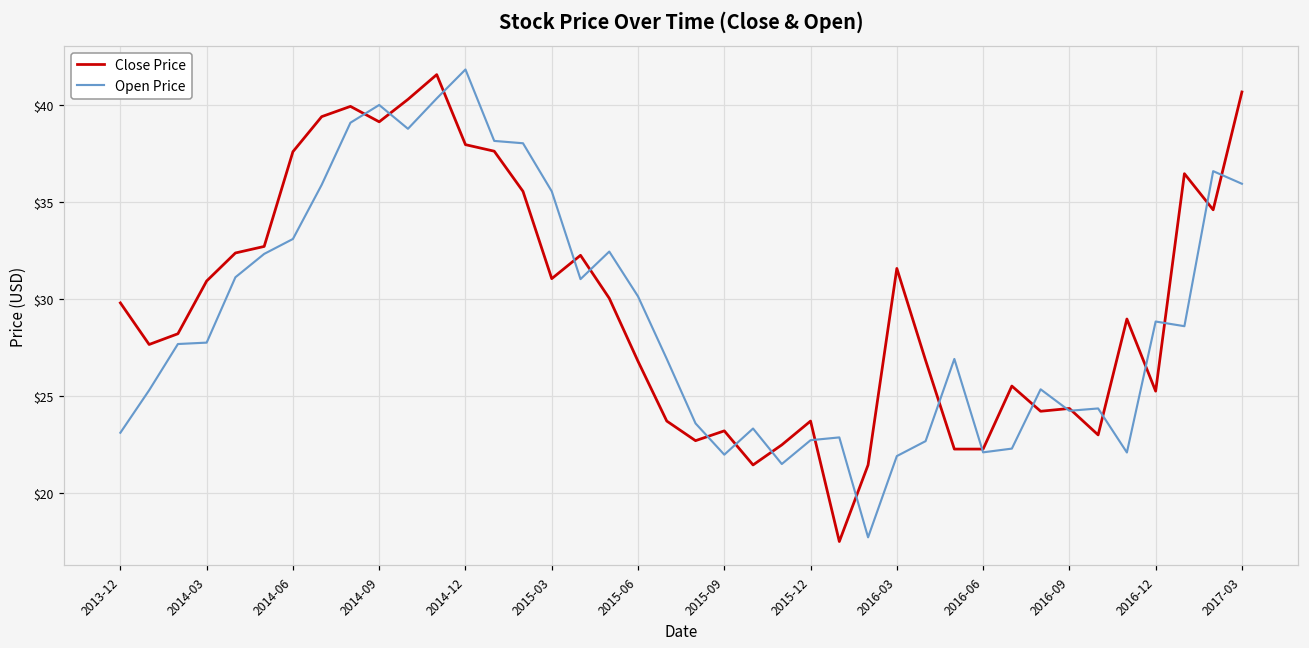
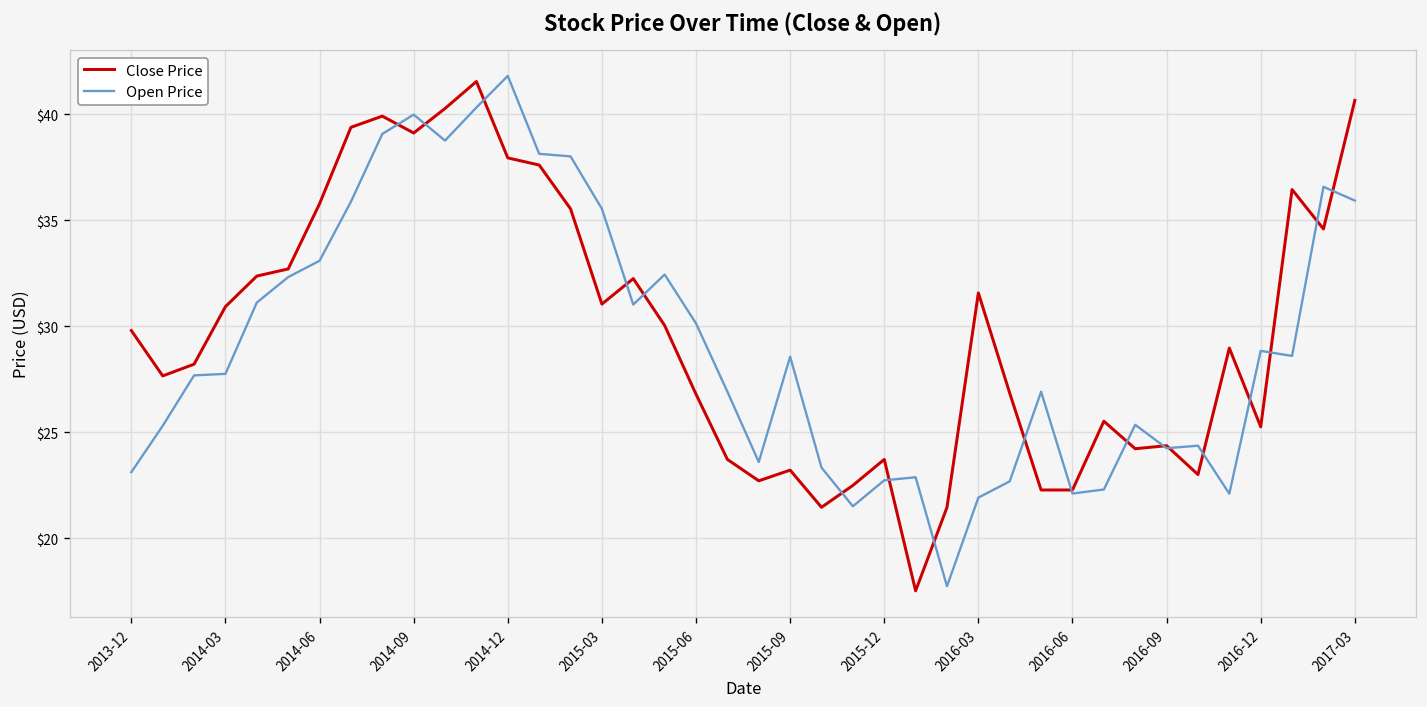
Close Price, 2014-06: $37.6 -> $35.8
Open Price, 2015-09: $22.0 -> $28.6
